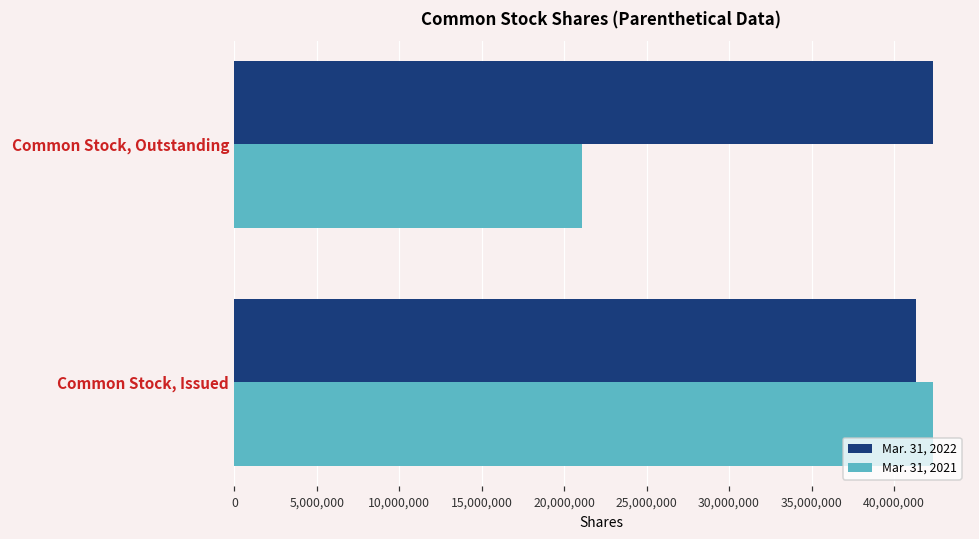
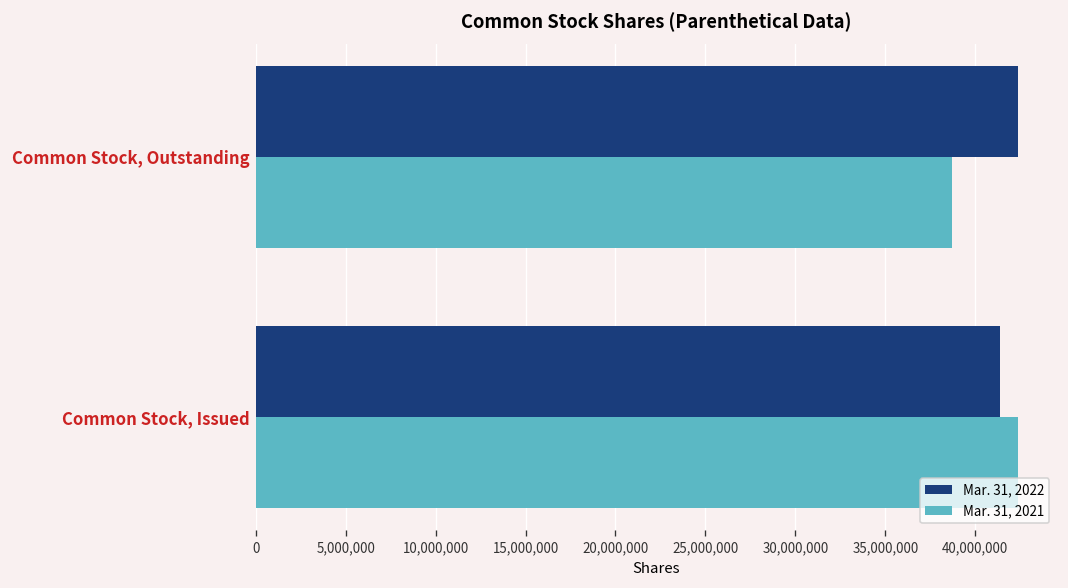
Mar. 31, 2021, Common Stock, Outstanding: 21,100,000 -> 38,700,000
